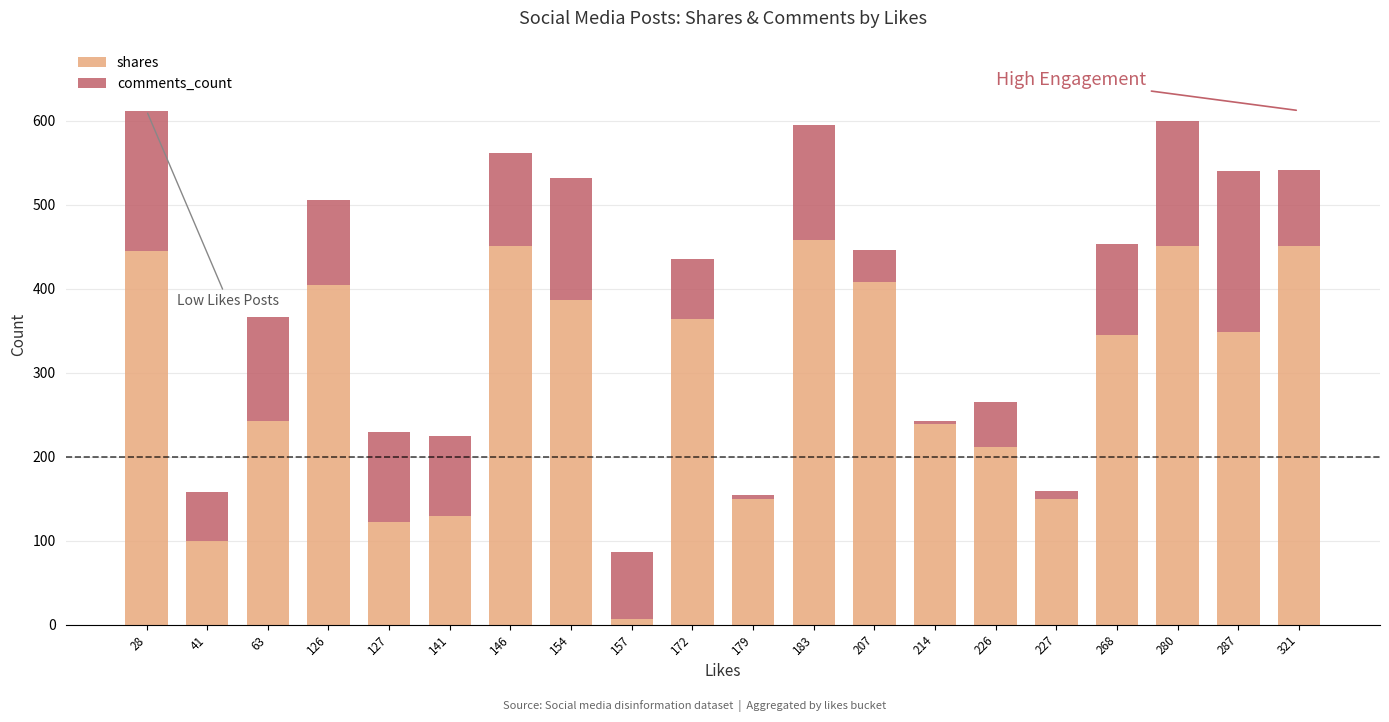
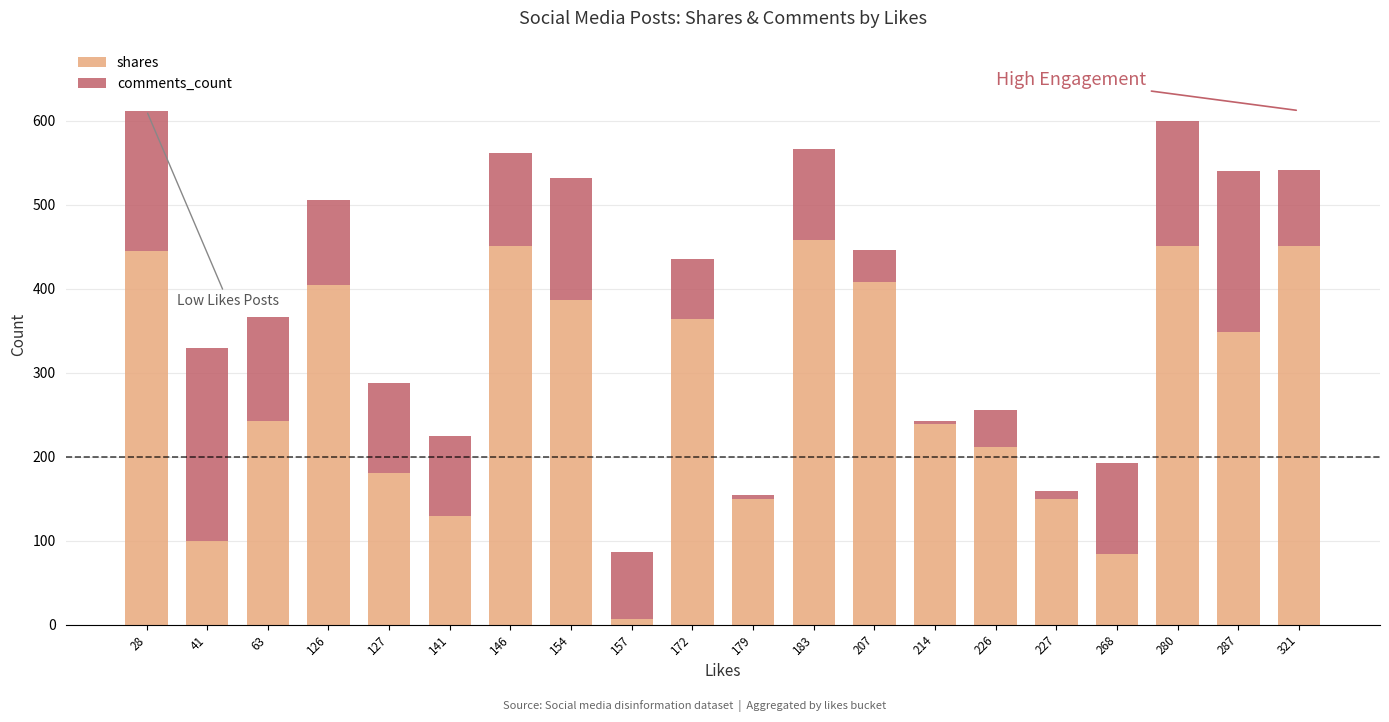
comments_count, 41: 60 -> 230
shares, 127: 120 -> 180
comments_count, 183: 140 -> 110
comments_count, 226: 50 -> 40
shares, 268: 350 -> 80
